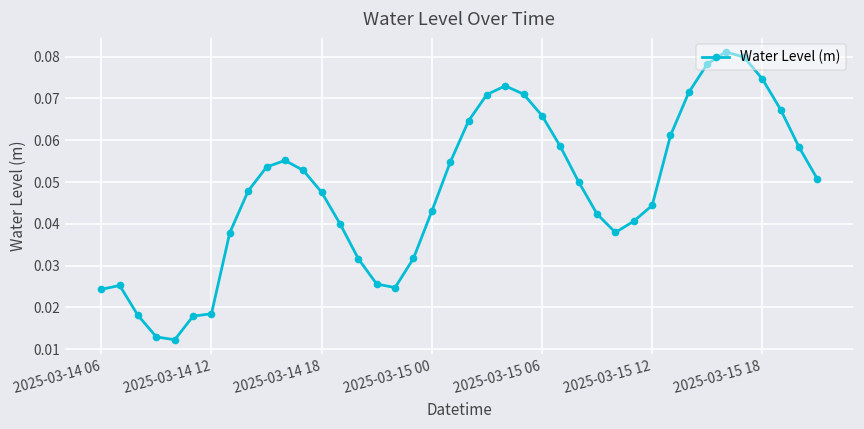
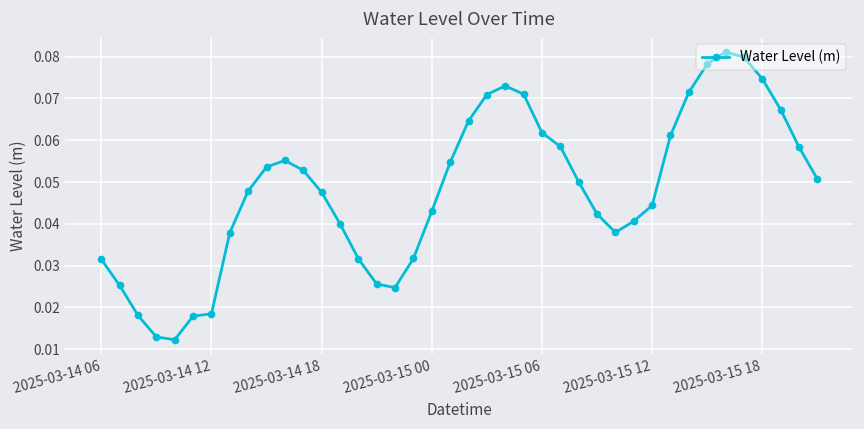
2025-03-14 06: 0.024 -> 0.032
2025-03-15 06: 0.066 -> 0.062
